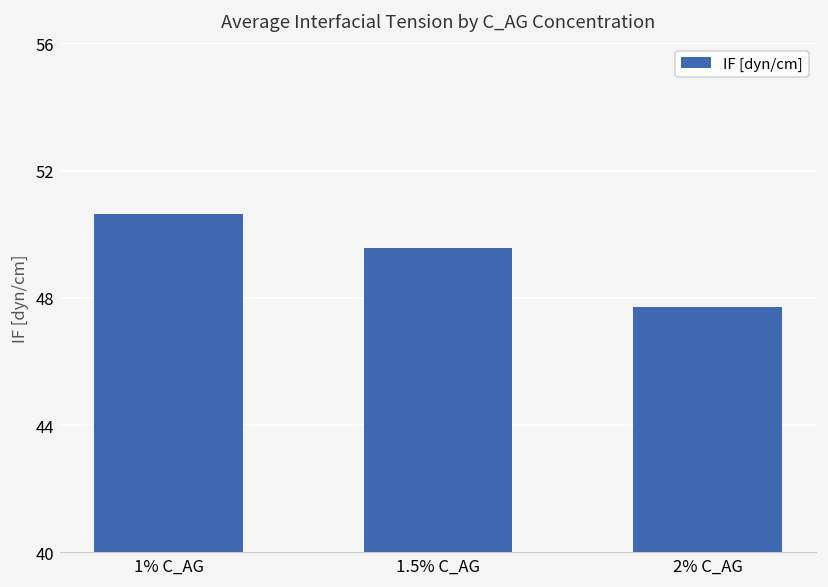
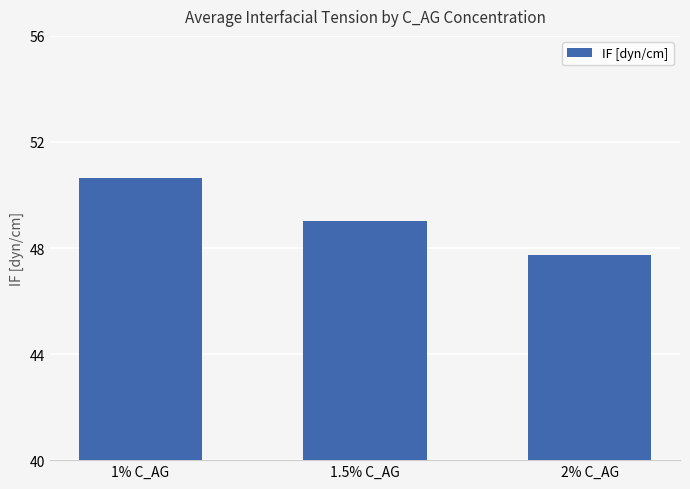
1.5% C_AG: 49.6 -> 49.0
